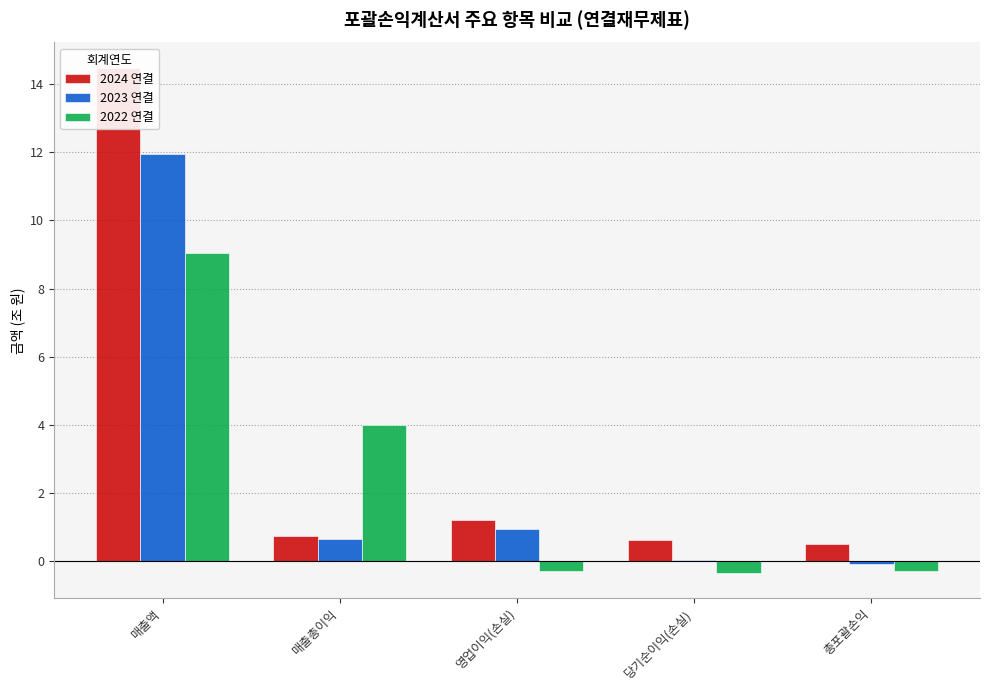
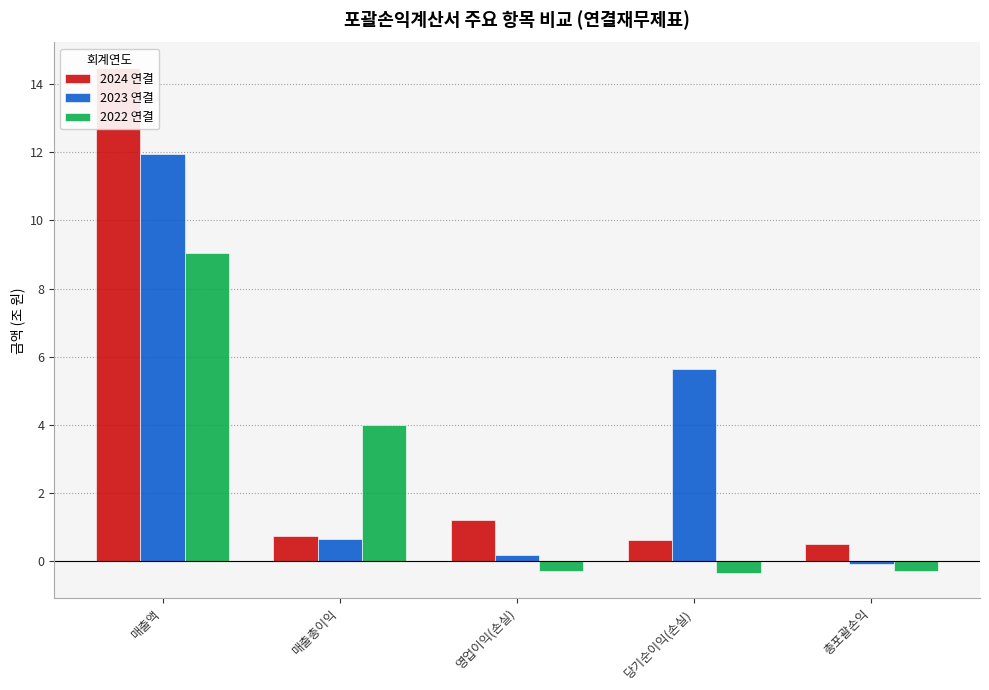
2023 연결, 영업이익(손실): 0.9 -> 0.2
2023 연결, 당기순이익(손실): 0.0 -> 5.6
